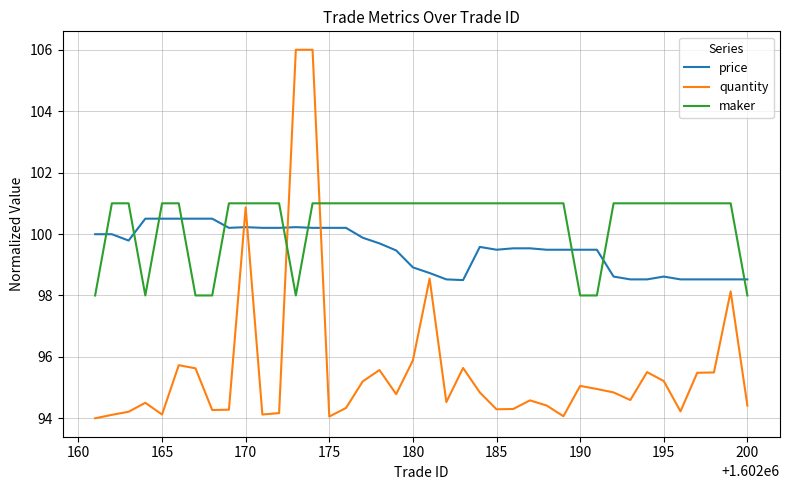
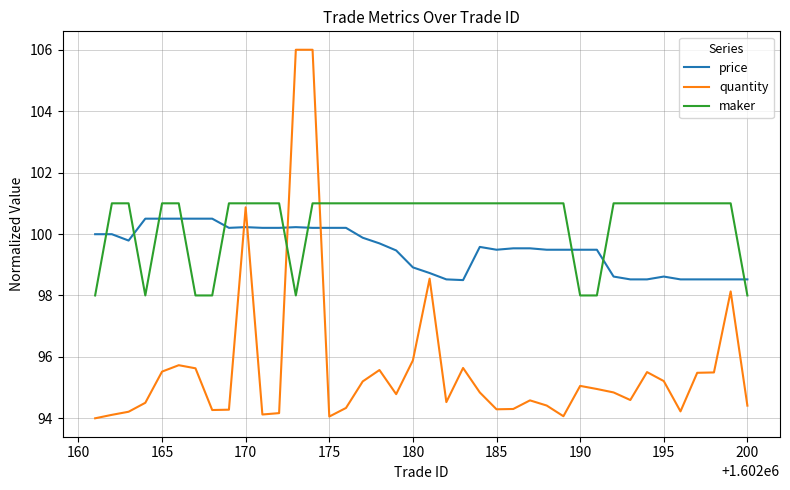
quantity, 165: 94.1 -> 95.5
